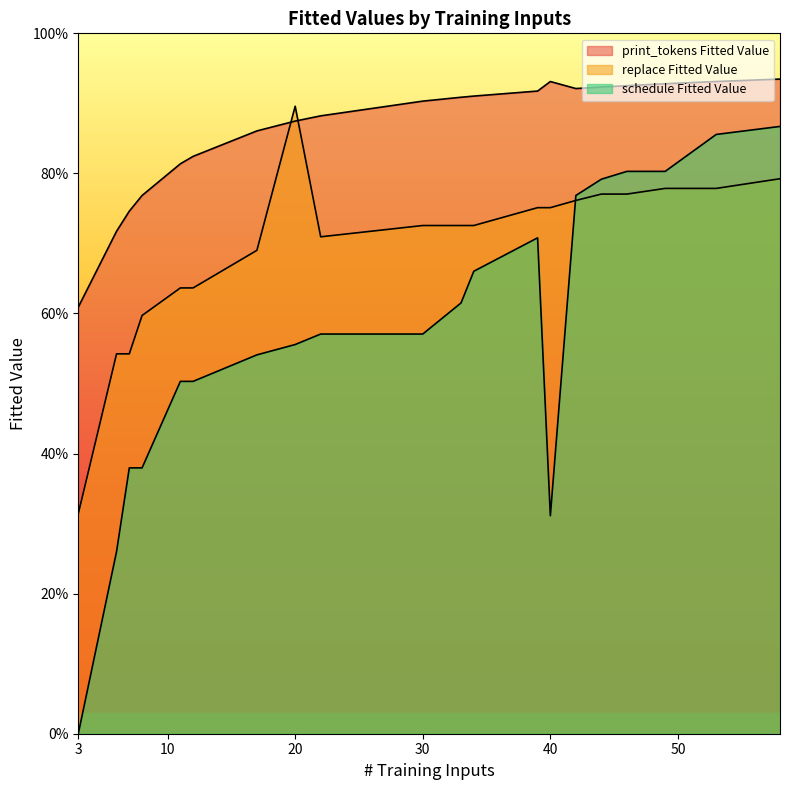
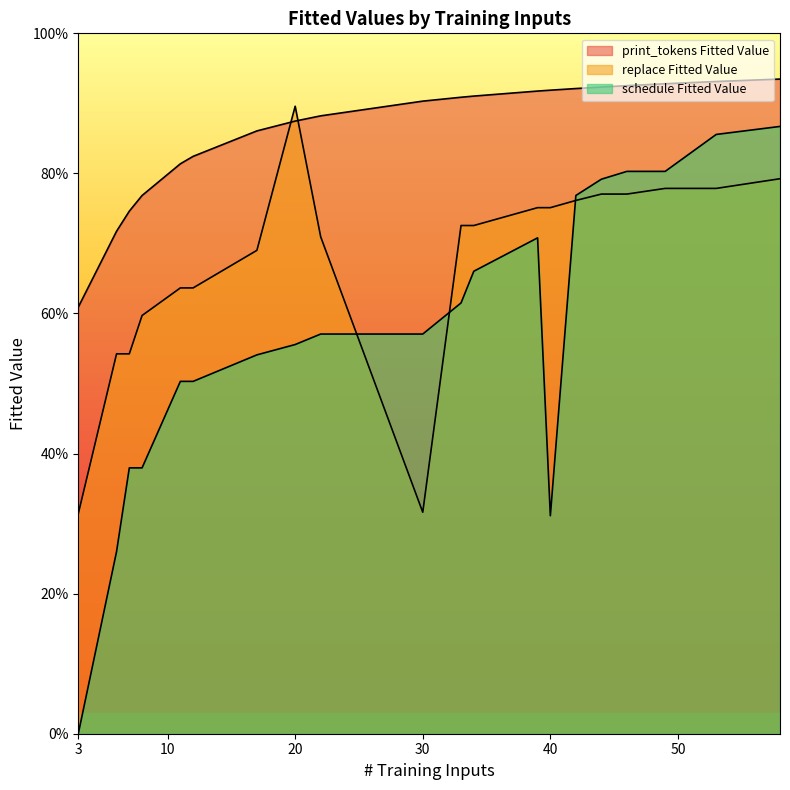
replace Fitted Value, 30: 73% -> 32%
print_tokens Fitted Value, 40: 93% -> 92%
